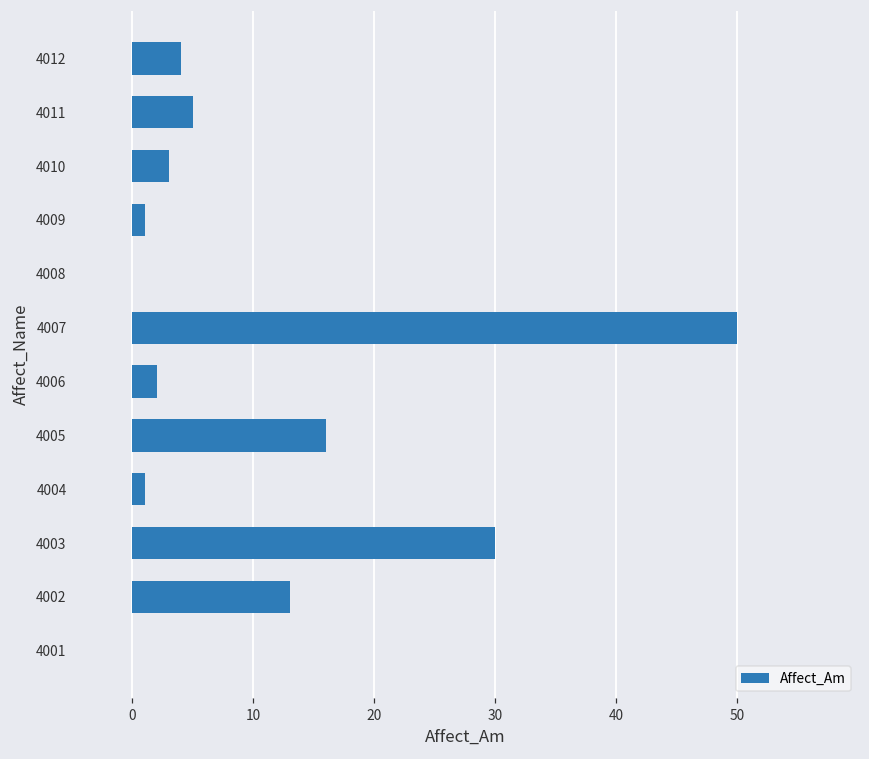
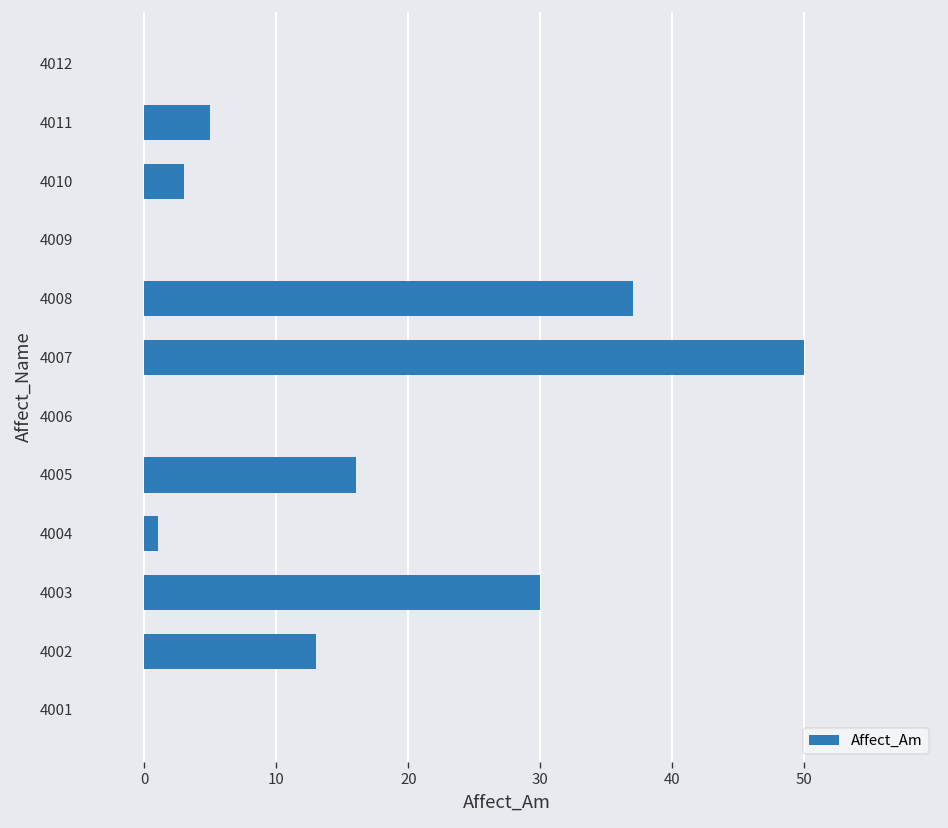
4012: 4 -> 0
4009: 1 -> 0
4008: 0 -> 37
4006: 2 -> 0
